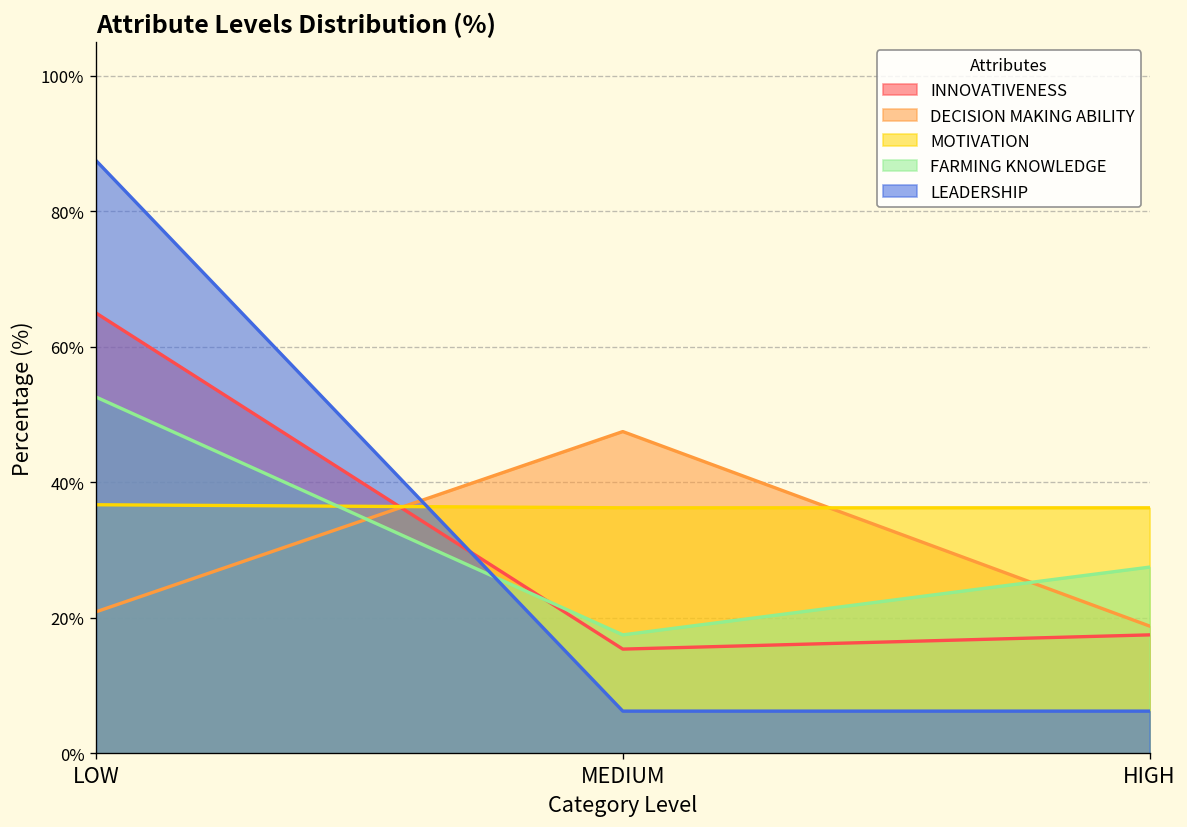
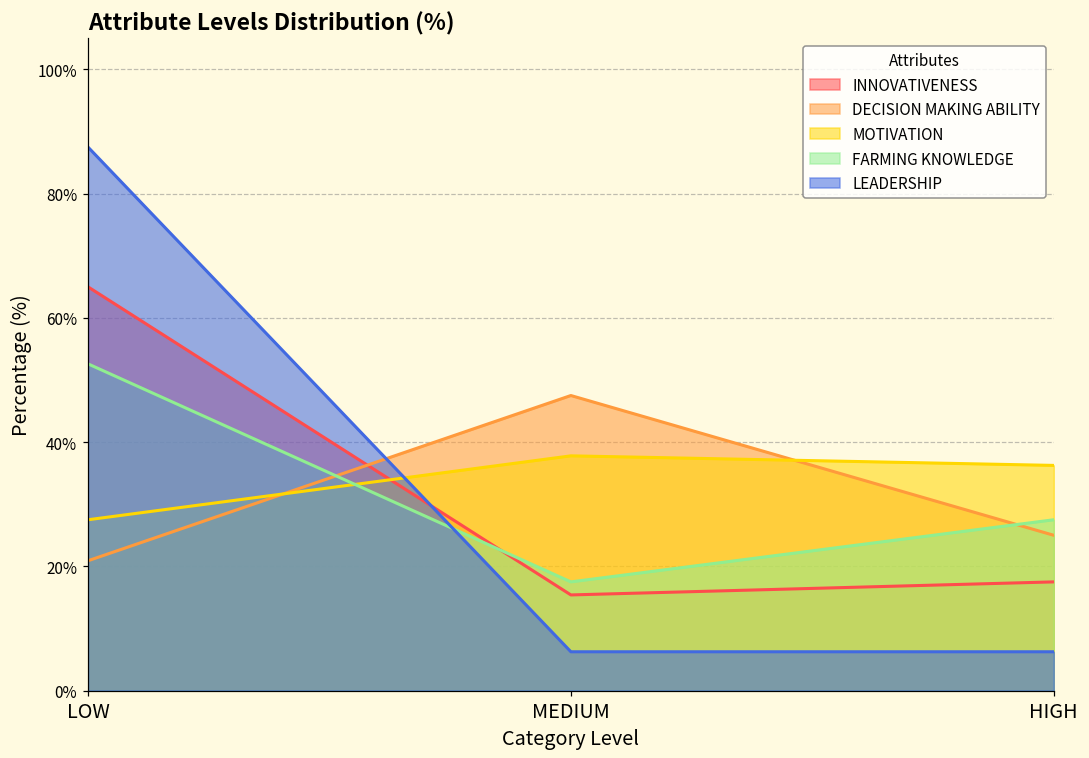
MOTIVATION, LOW: 37% -> 28%
MOTIVATION, MEDIUM: 36% -> 38%
DECISION MAKING ABILITY, HIGH: 19% -> 25%
